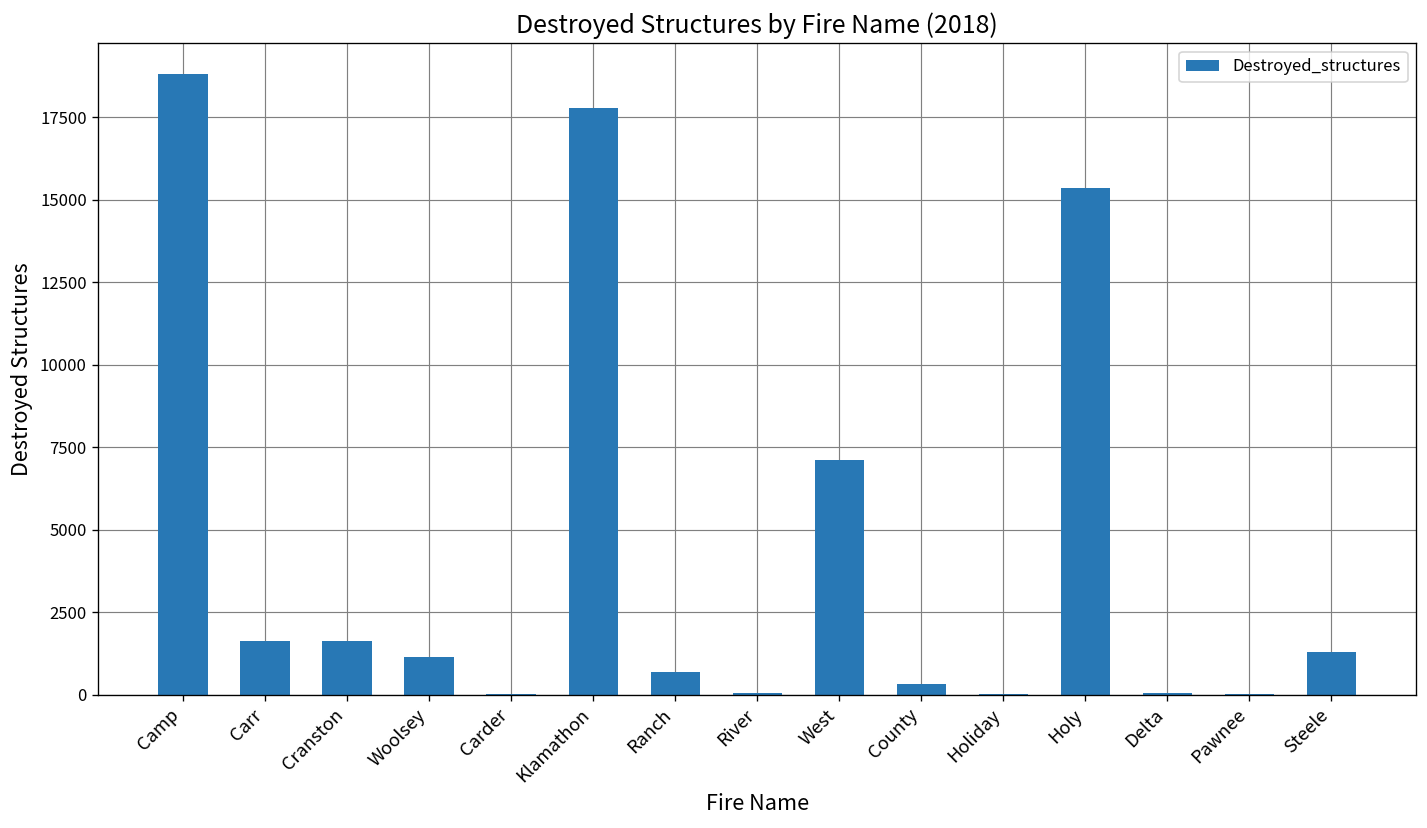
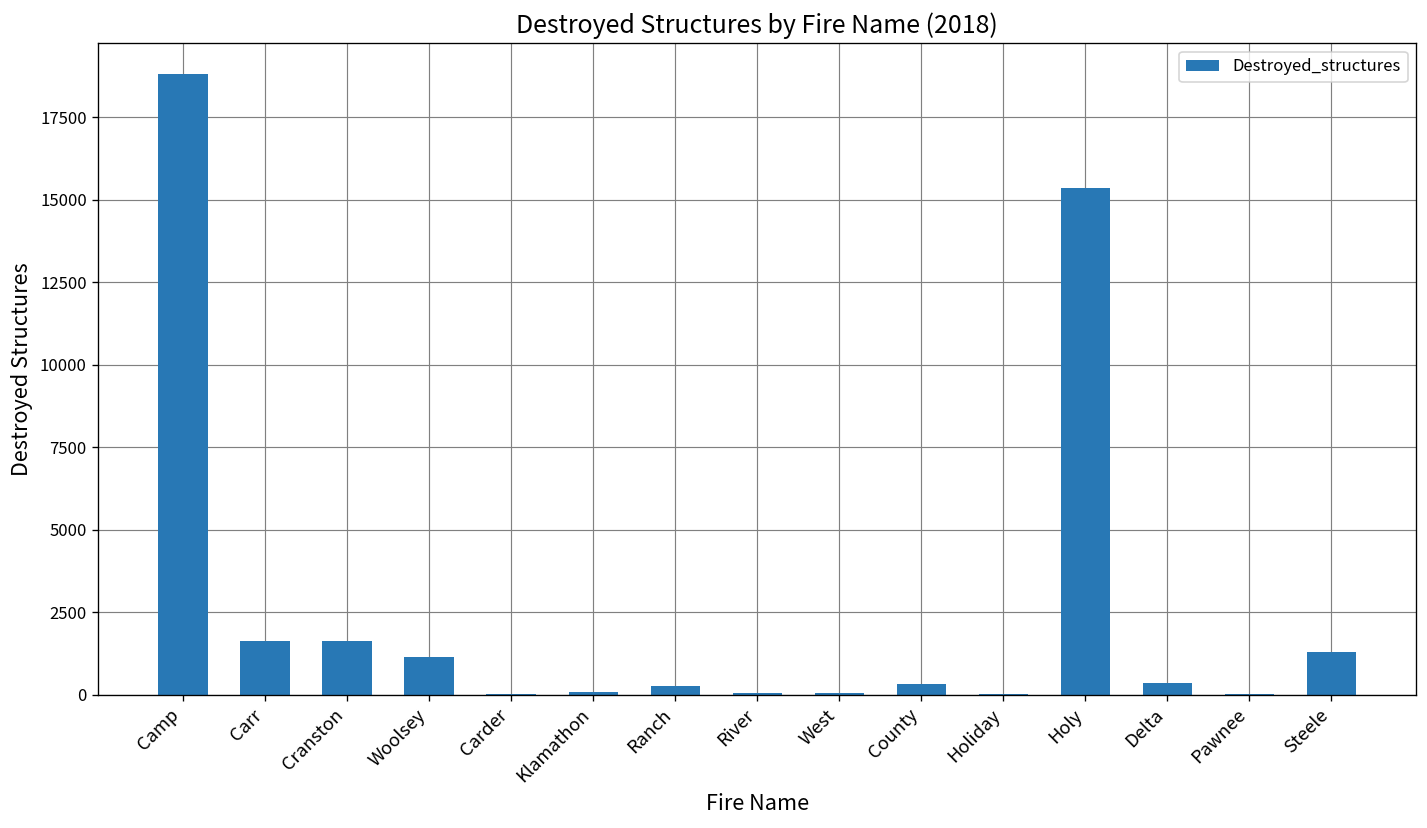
Klamathon: 17800 -> 100
Ranch: 700 -> 200
West: 7100 -> 0
Delta: 0 -> 400
